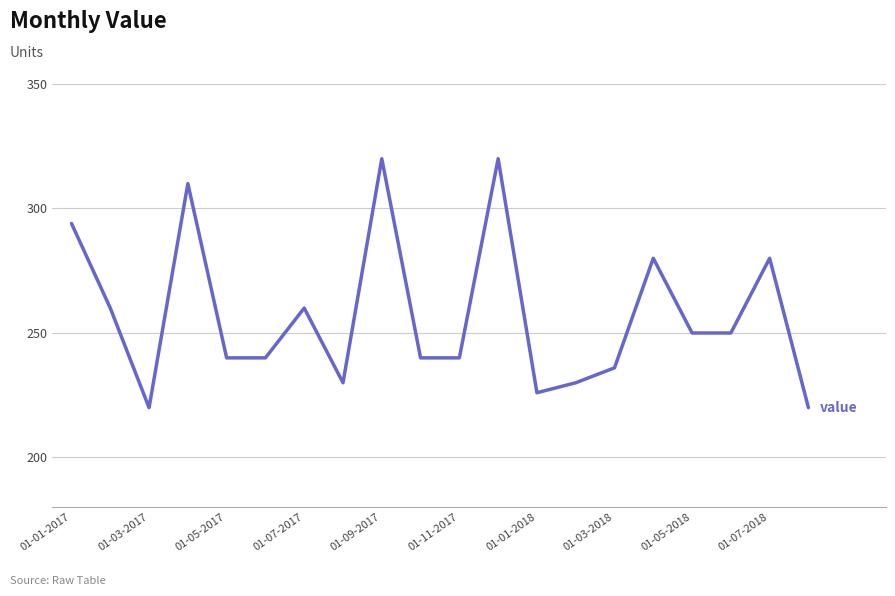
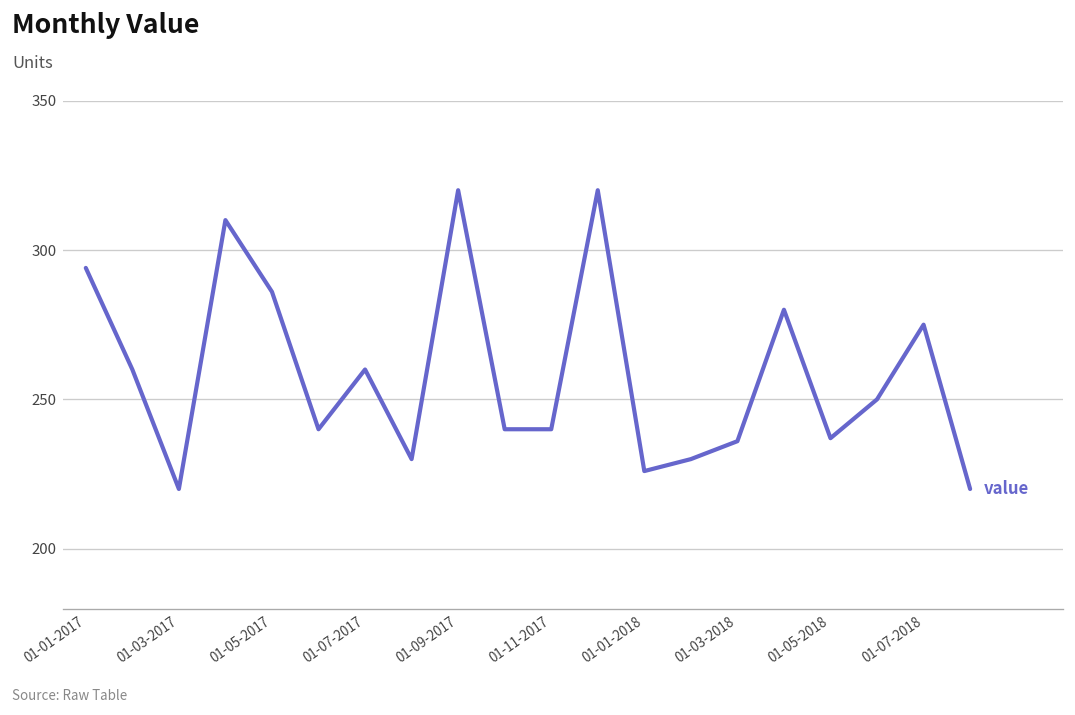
01-05-2017: 240 -> 286
01-05-2018: 250 -> 237
01-07-2018: 280 -> 275
